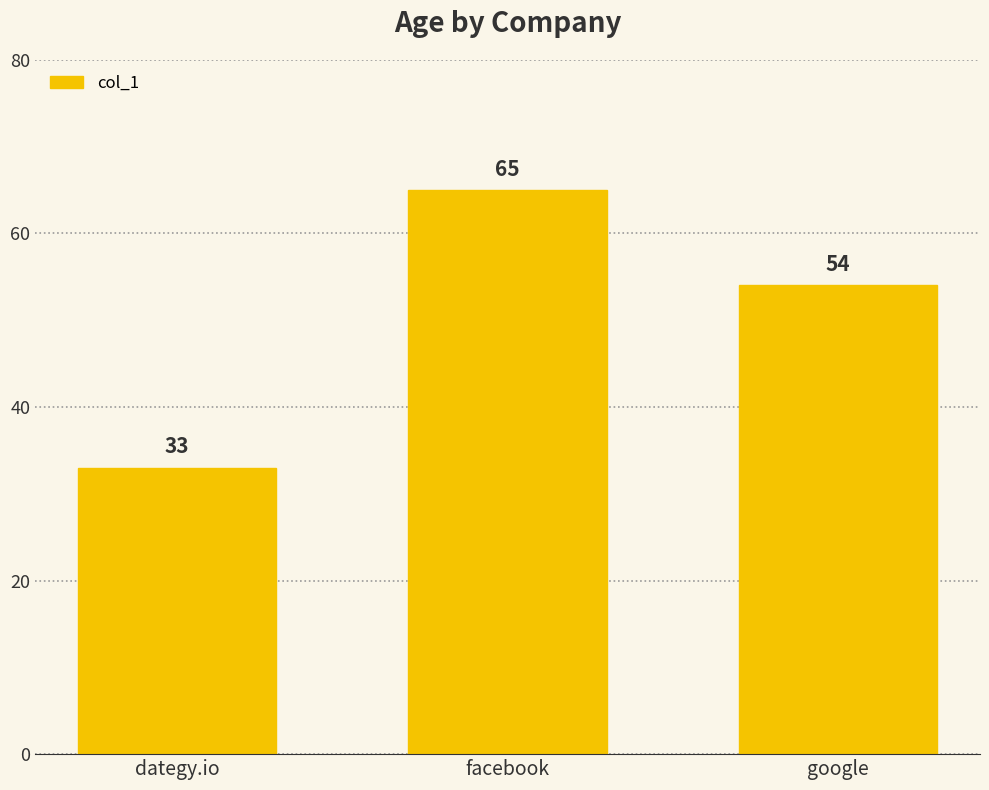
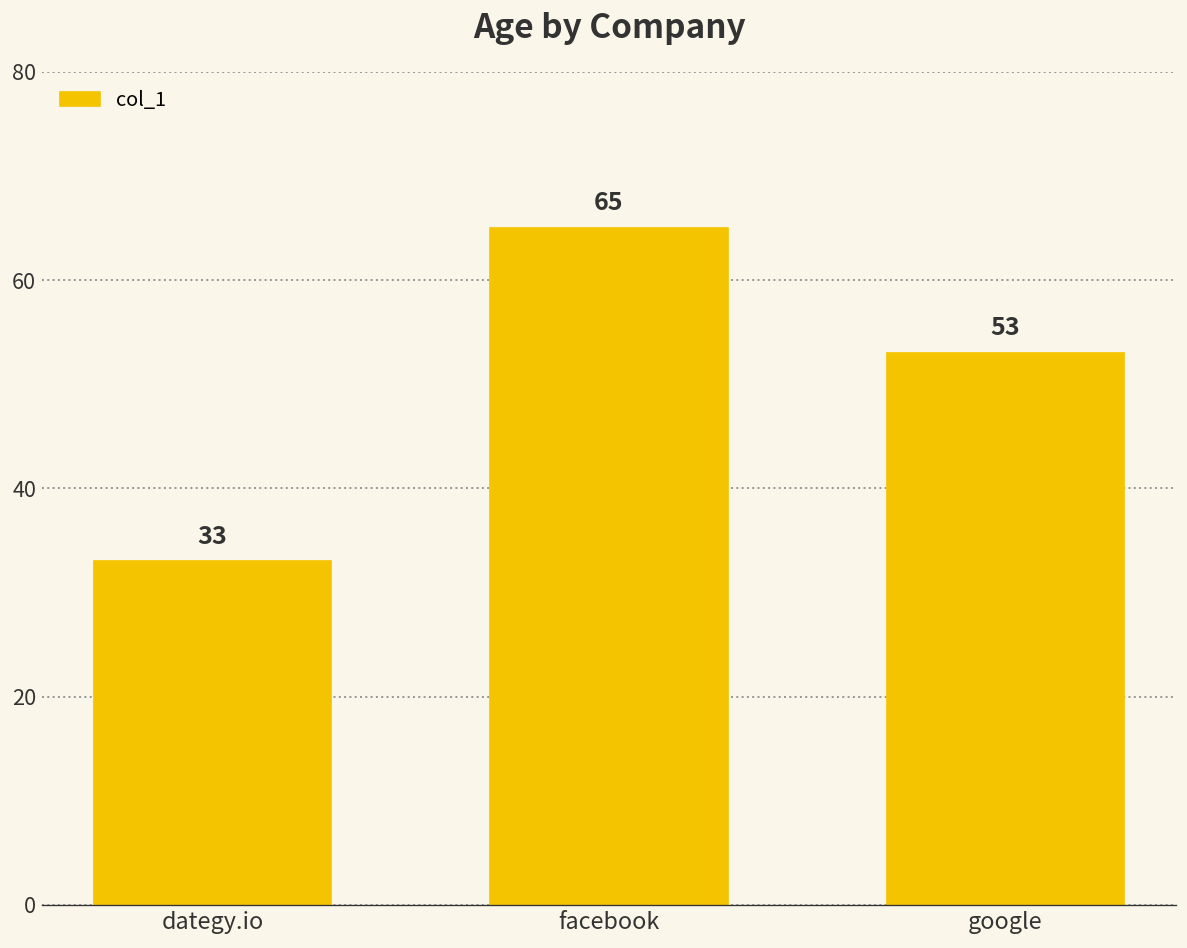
google: 54 -> 53
